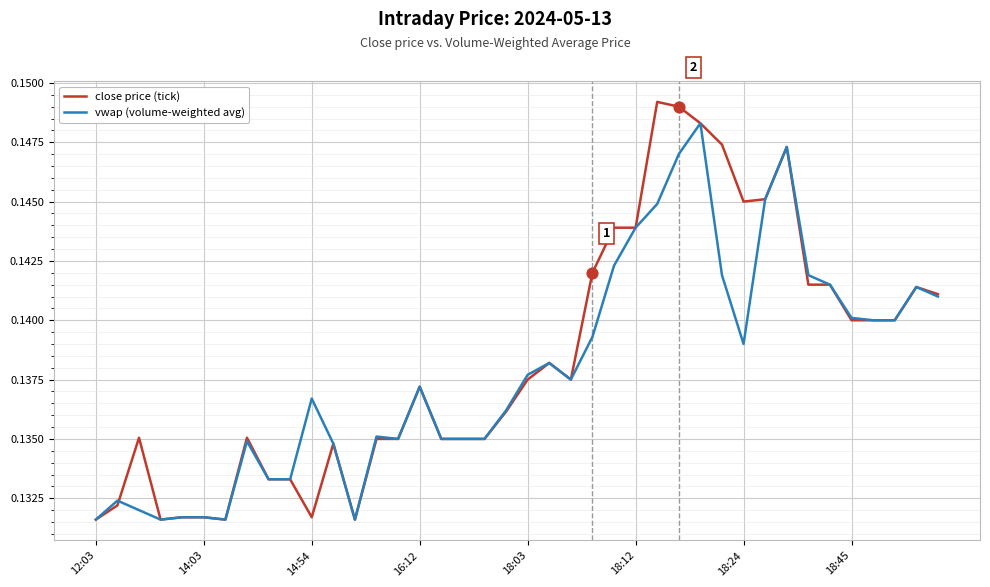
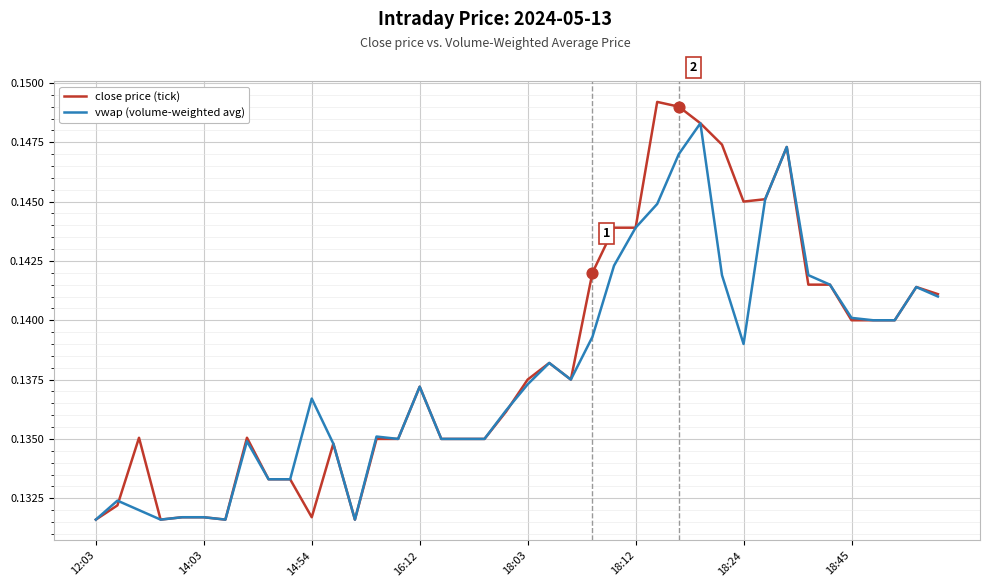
vwap (volume-weighted avg), 18:03: 0.1377 -> 0.1373
